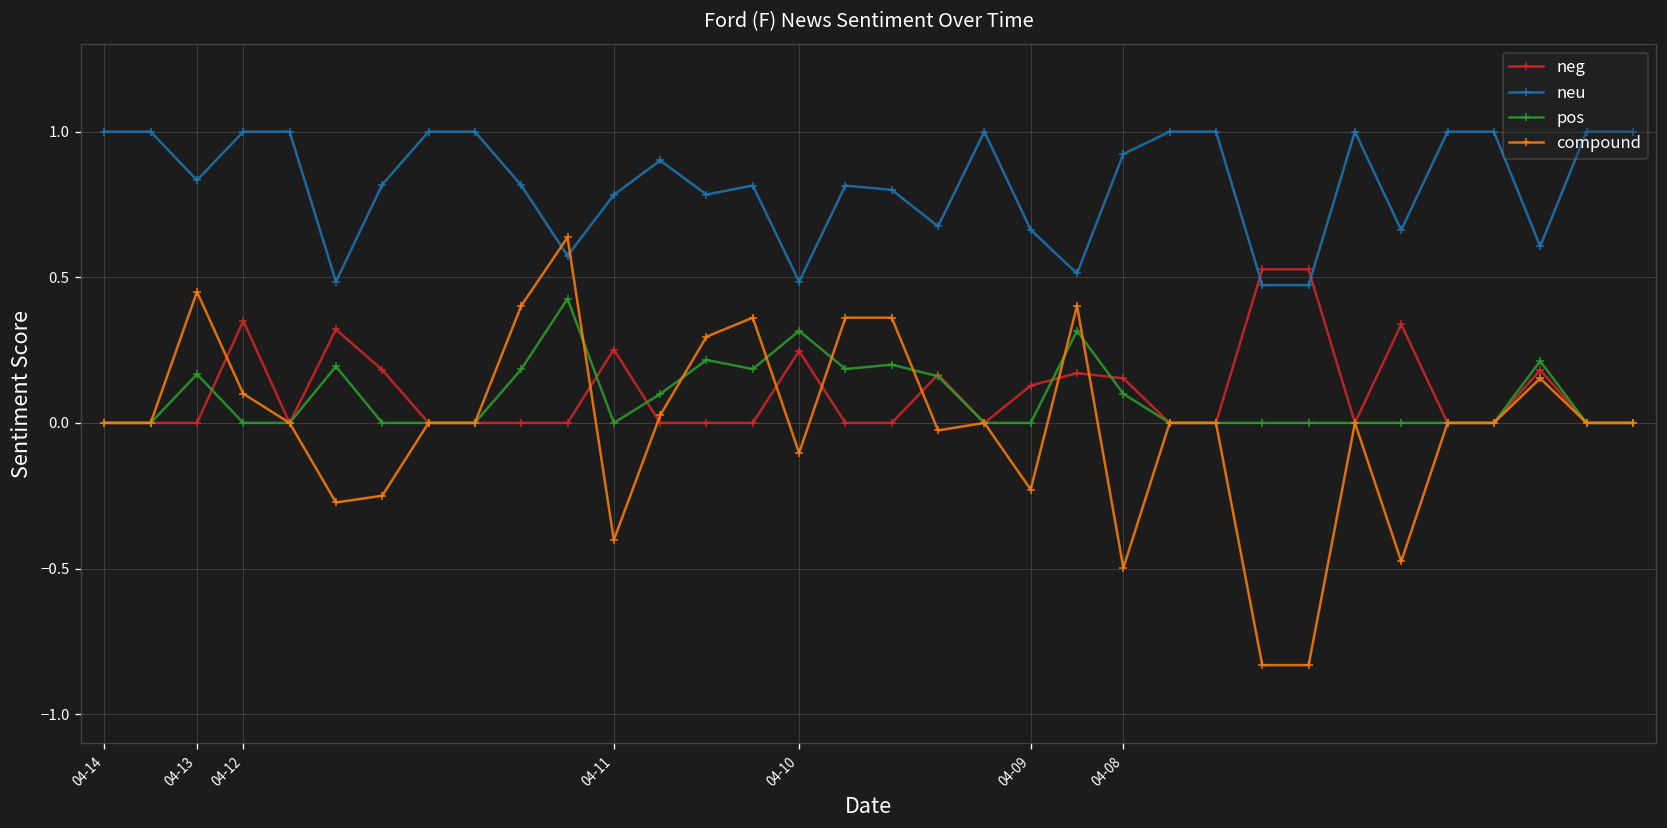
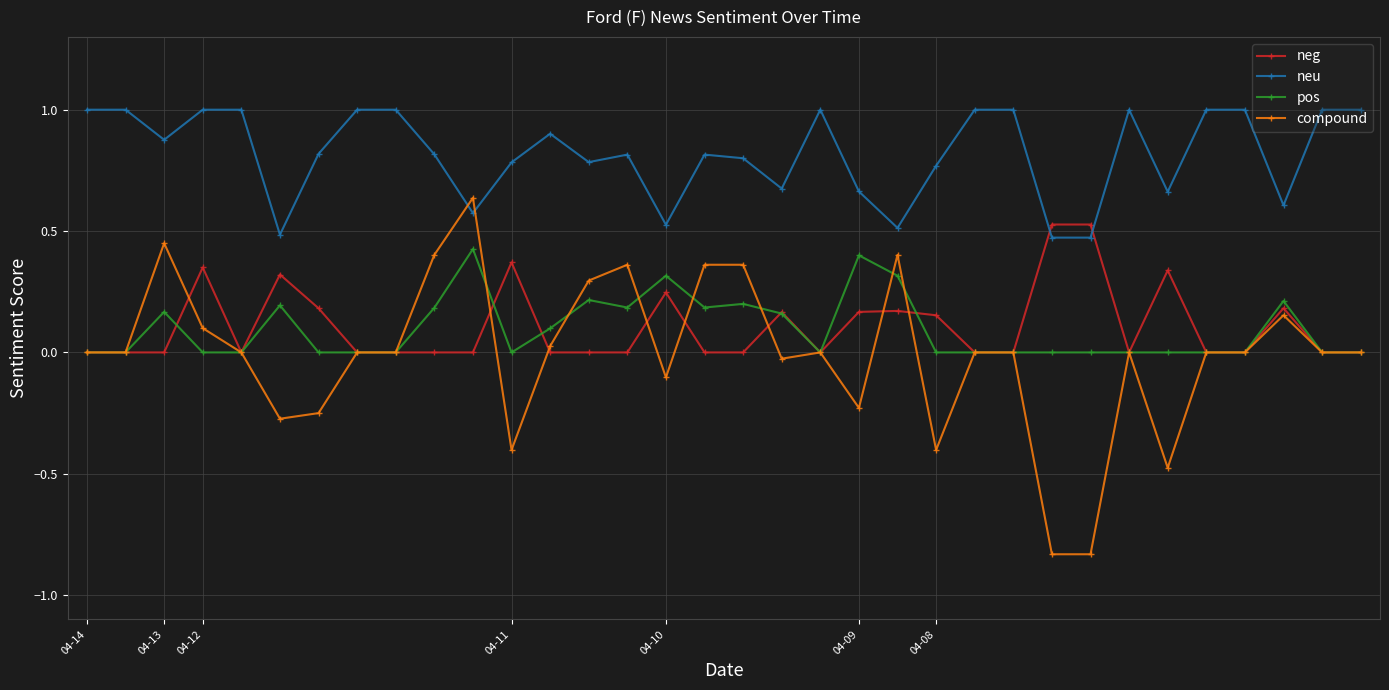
neu, 04-13: 0.83 -> 0.88
neg, 04-11: 0.25 -> 0.37
neu, 04-10: 0.49 -> 0.53
neg, 04-09: 0.13 -> 0.17
pos, 04-09: 0.0 -> 0.4
neu, 04-08: 0.92 -> 0.77
pos, 04-08: 0.1 -> 0.0
compound, 04-08: -0.50 -> -0.40
